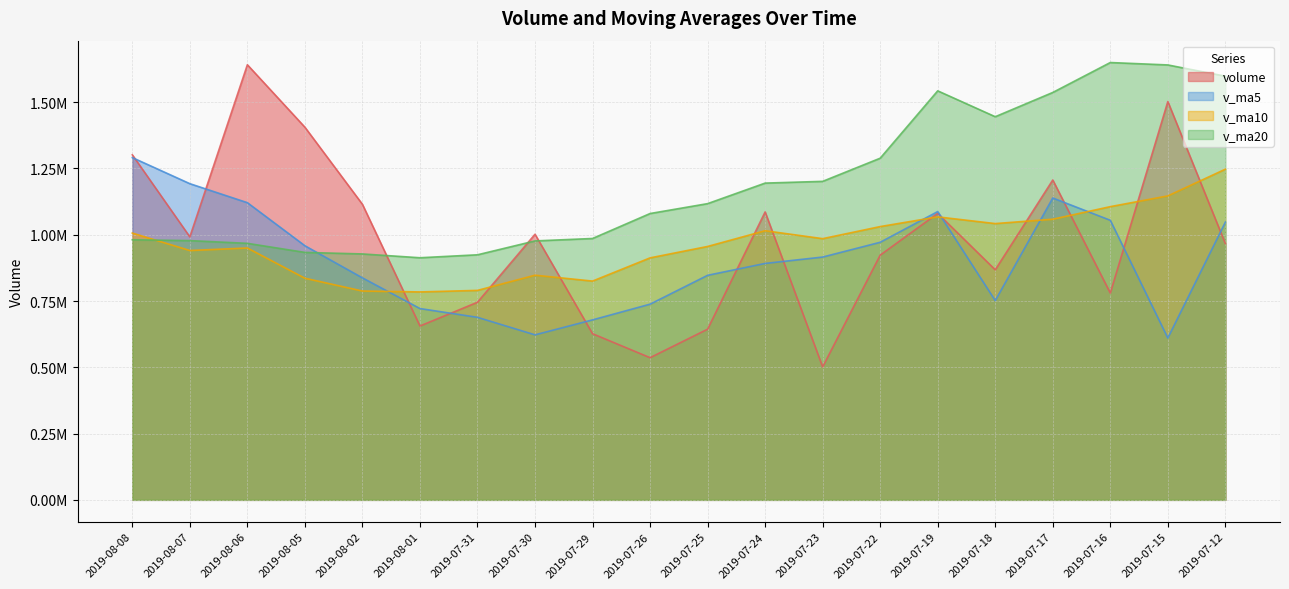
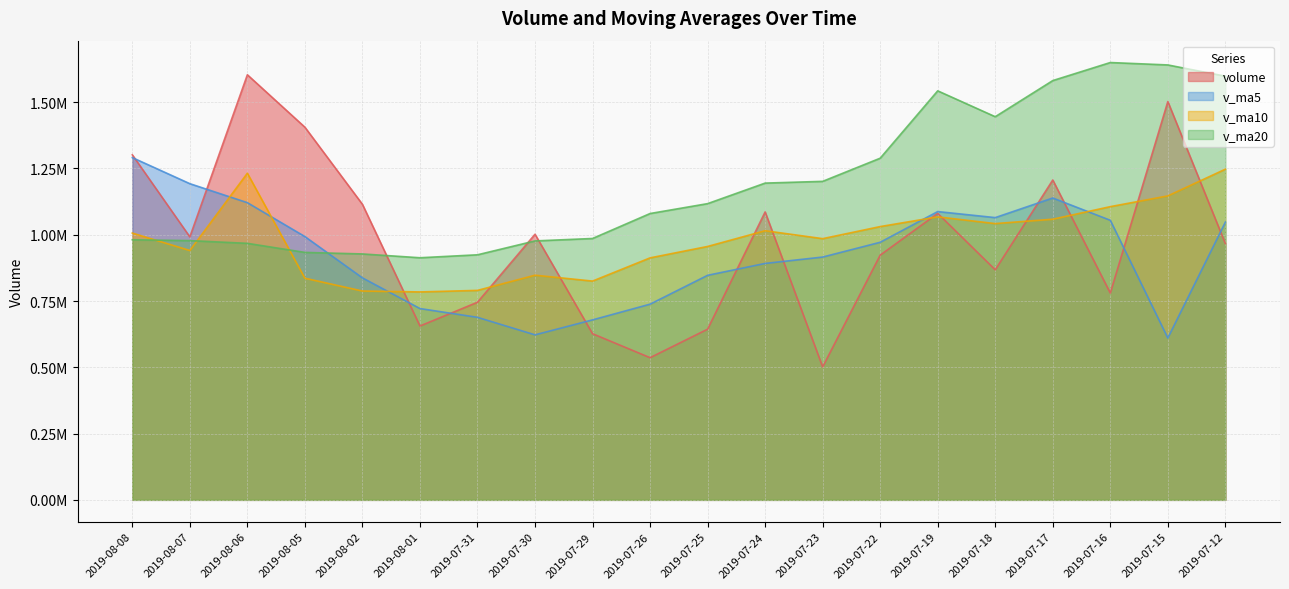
volume, 2019-08-06: 1640000 -> 1600000
v_ma10, 2019-08-06: 950000 -> 1230000
v_ma5, 2019-08-05: 960000 -> 990000
v_ma5, 2019-07-18: 750000 -> 1060000
v_ma20, 2019-07-17: 1540000 -> 1580000
